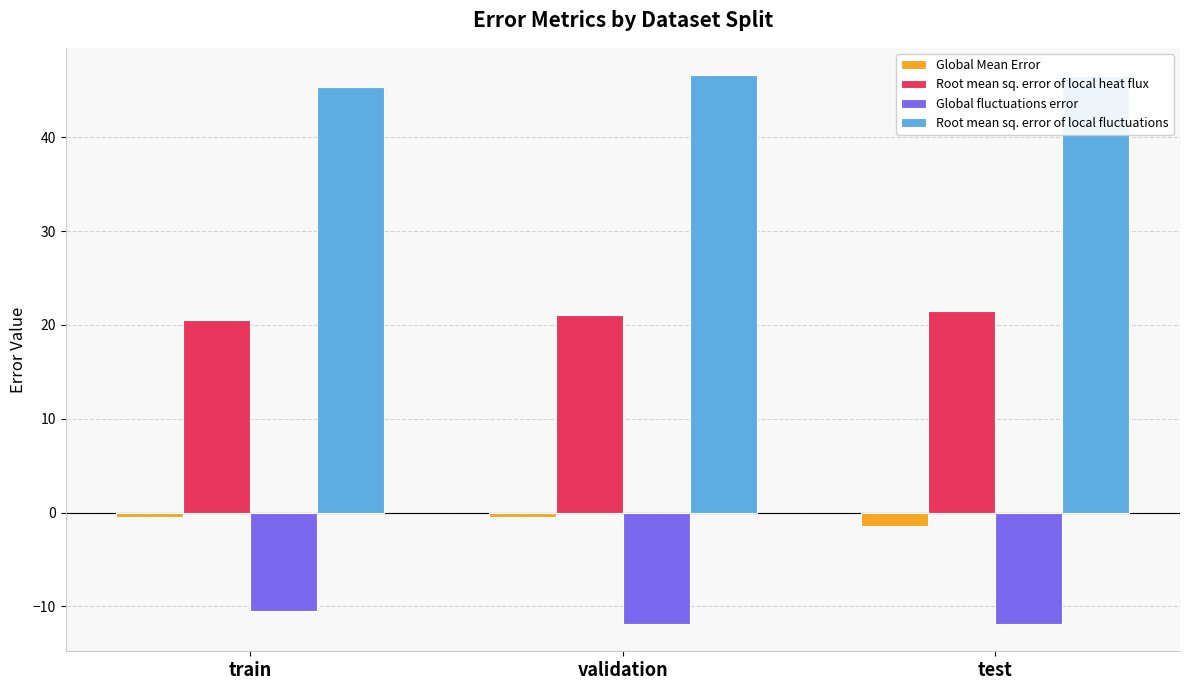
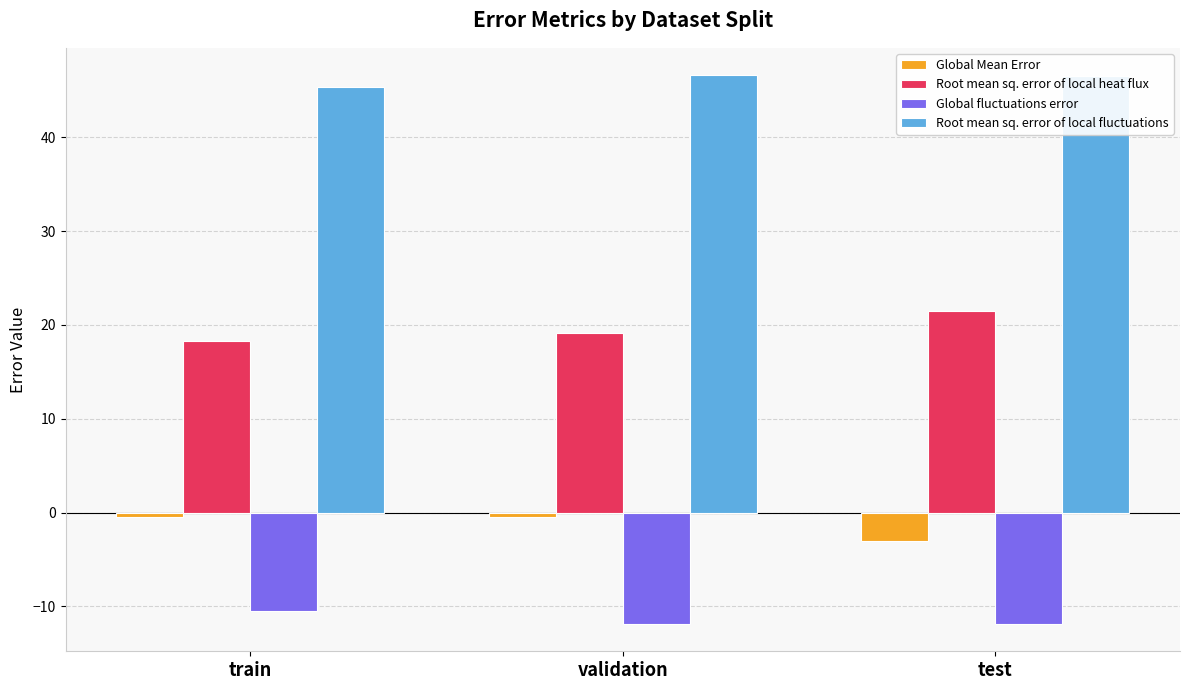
Root mean sq. error of local heat flux, train: 21 -> 18
Root mean sq. error of local heat flux, validation: 21 -> 19
Global Mean Error, test: -1 -> -3
